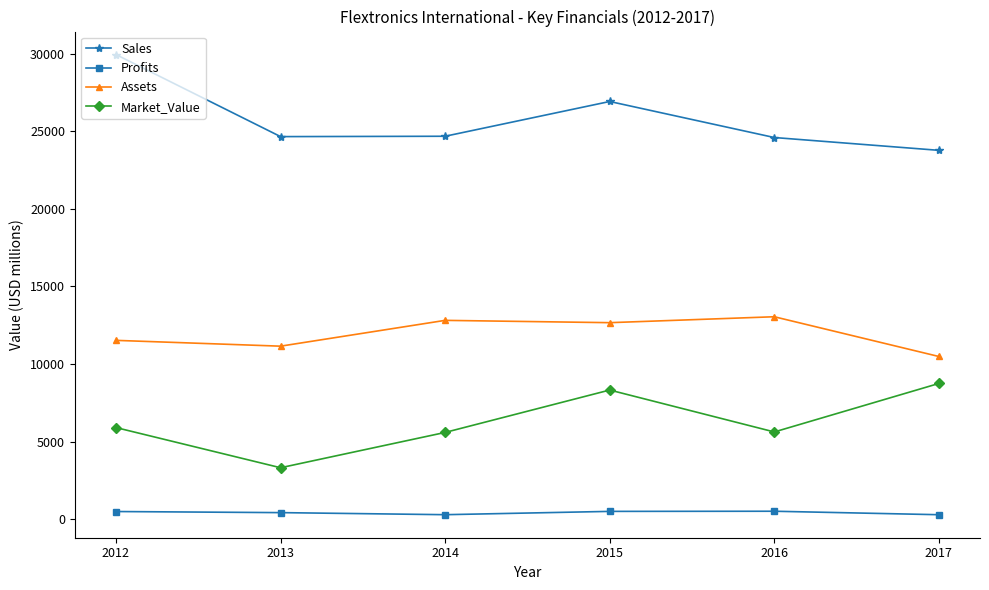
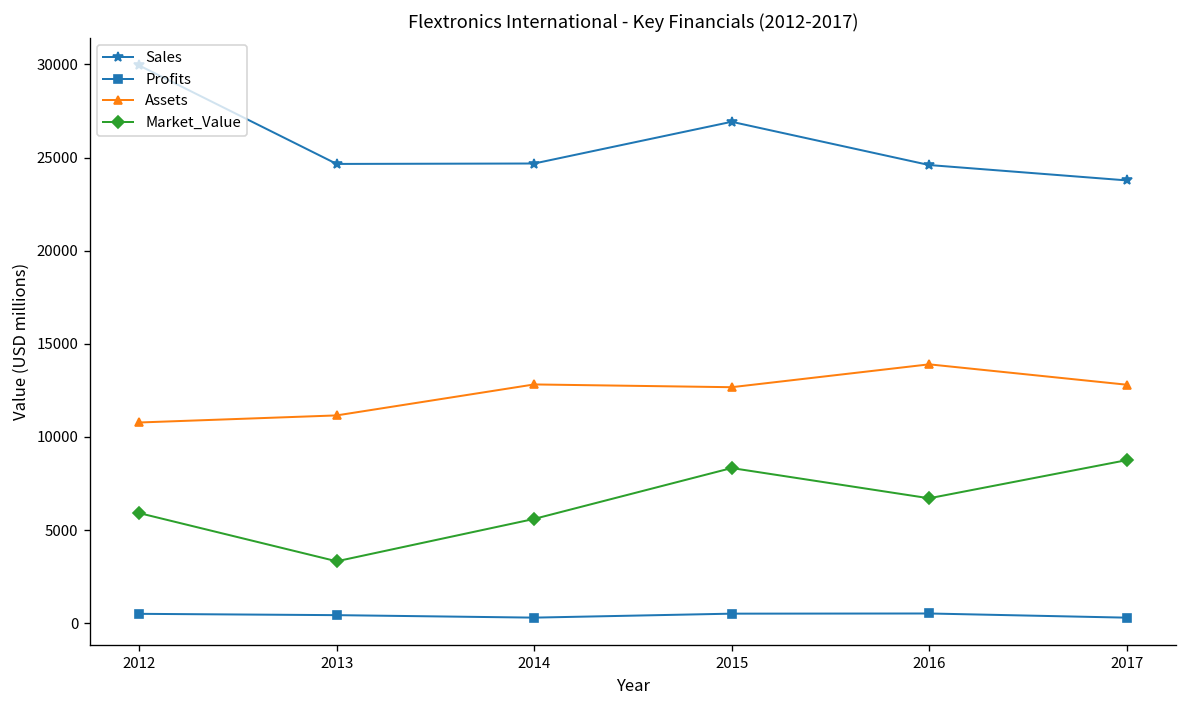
Assets, 2012: 11500 -> 10800
Assets, 2016: 13100 -> 13900
Market_Value, 2016: 5600 -> 6700
Assets, 2017: 10500 -> 12800
